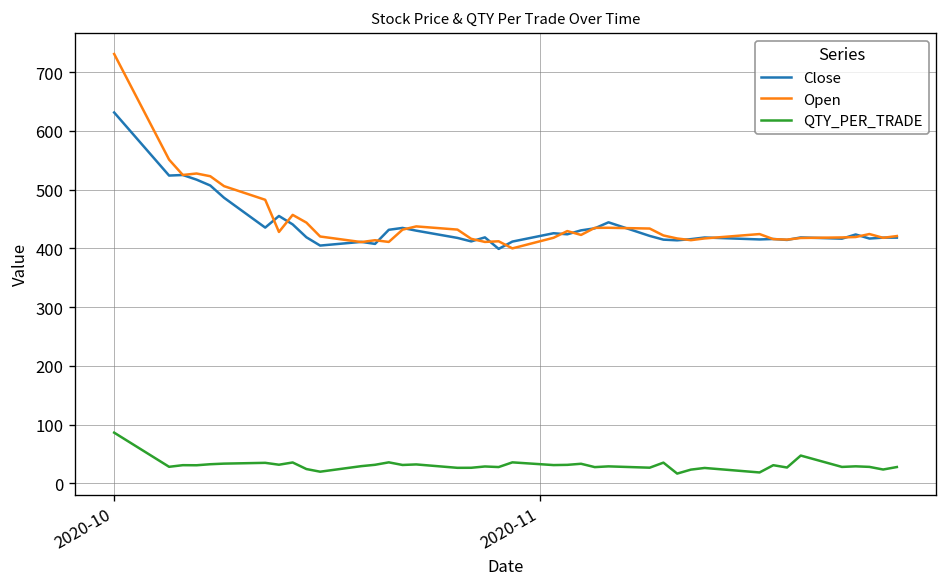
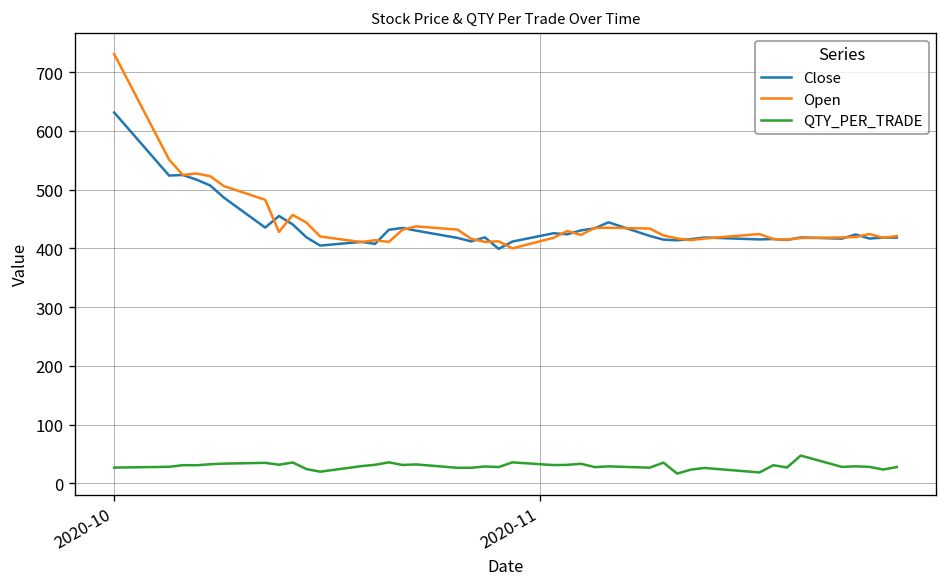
QTY_PER_TRADE, 2020-10: 90 -> 30
